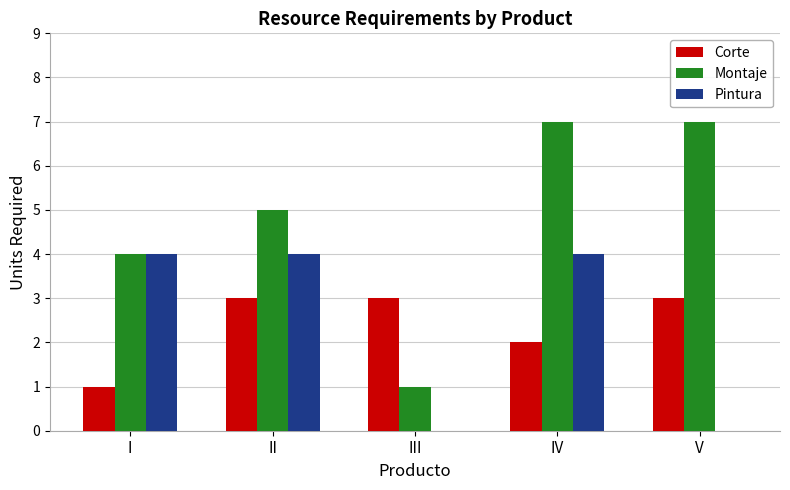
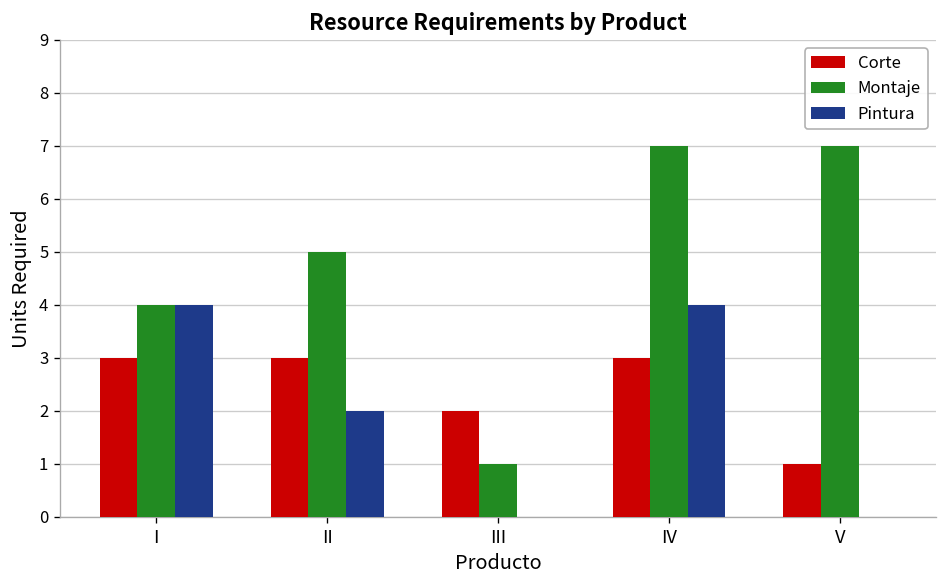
Corte, I: 1 -> 3
Pintura, II: 4 -> 2
Corte, III: 3 -> 2
Corte, IV: 2 -> 3
Corte, V: 3 -> 1
